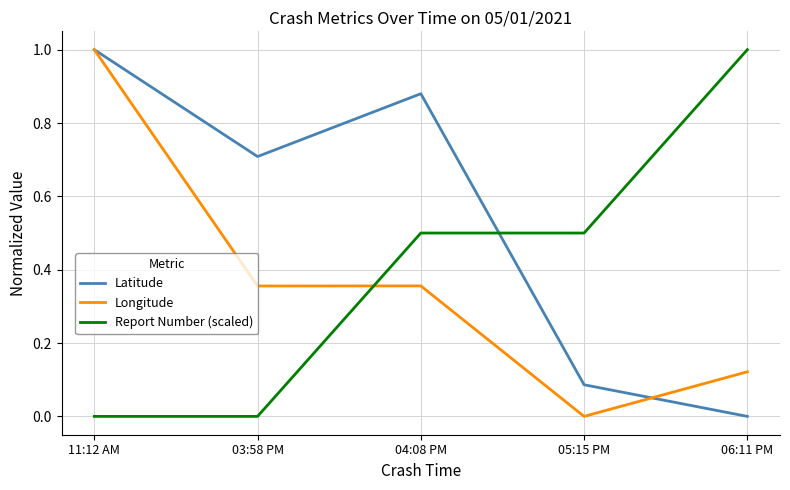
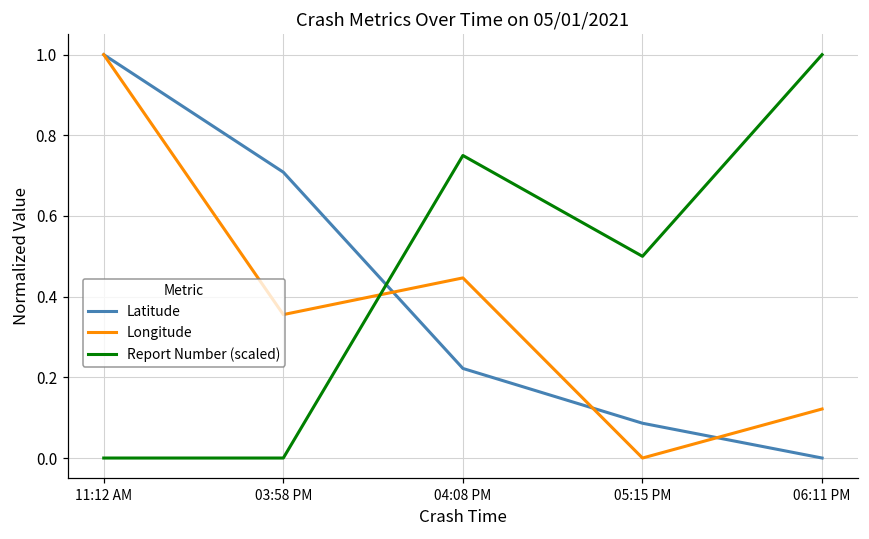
Latitude, 04:08 PM: 0.88 -> 0.22
Longitude, 04:08 PM: 0.36 -> 0.45
Report Number (scaled), 04:08 PM: 0.50 -> 0.75
